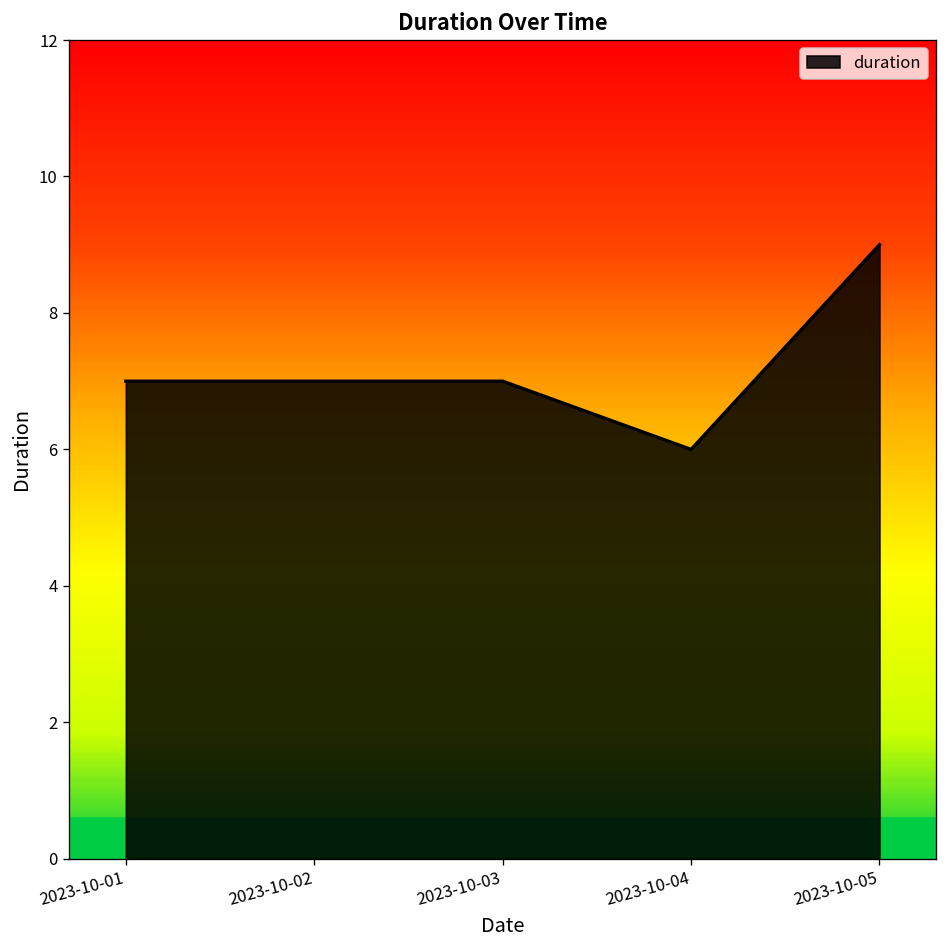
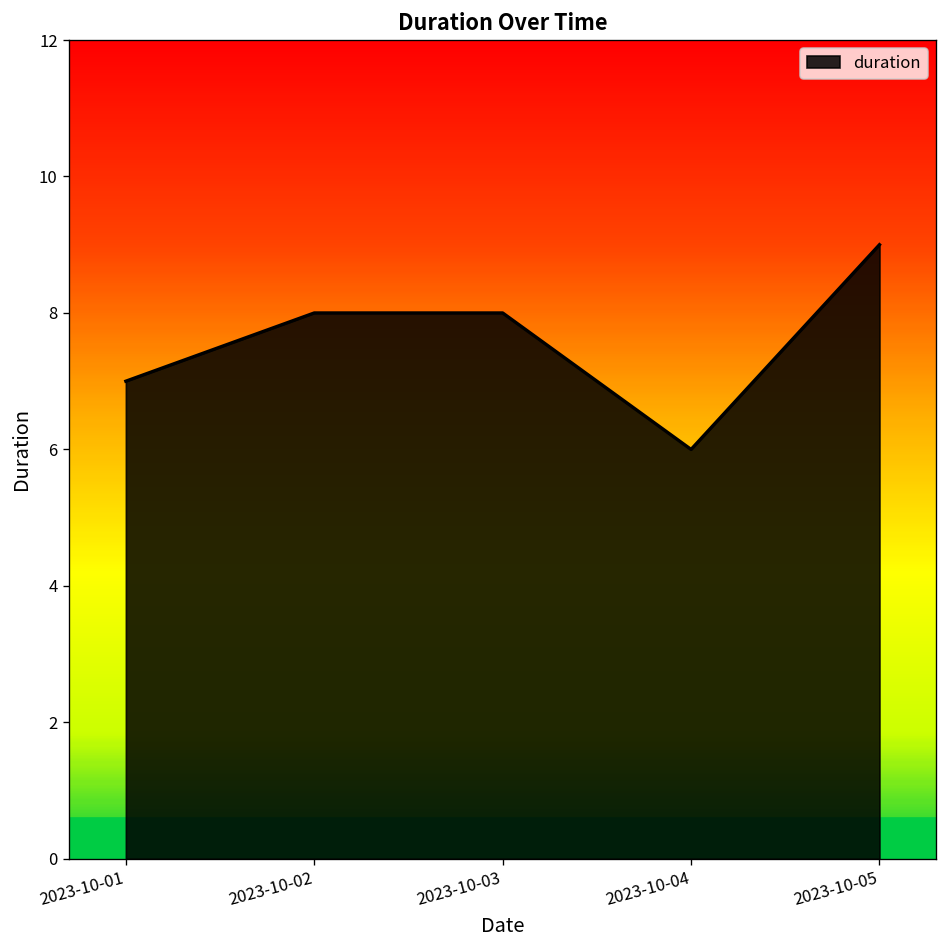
2023-10-02: 7 -> 8
2023-10-03: 7 -> 8
